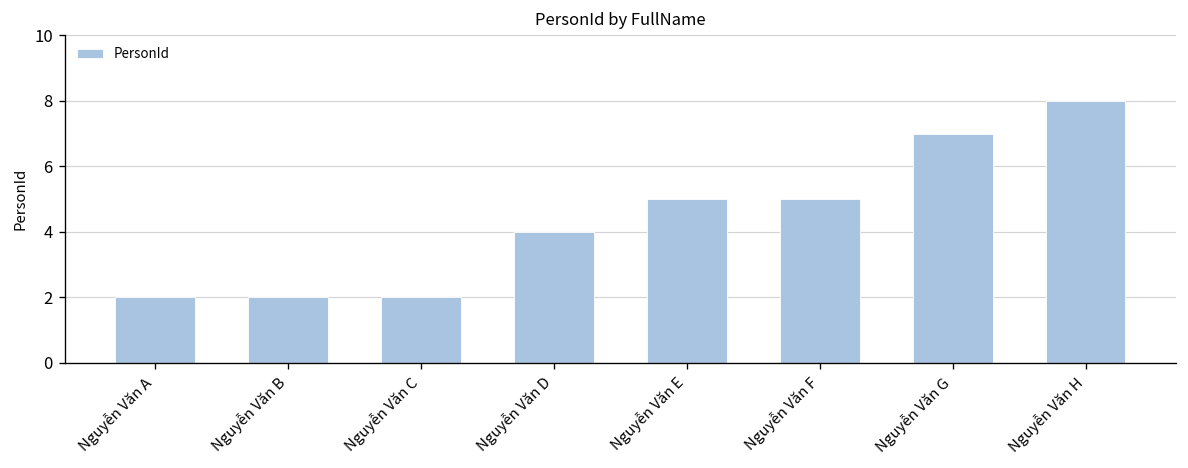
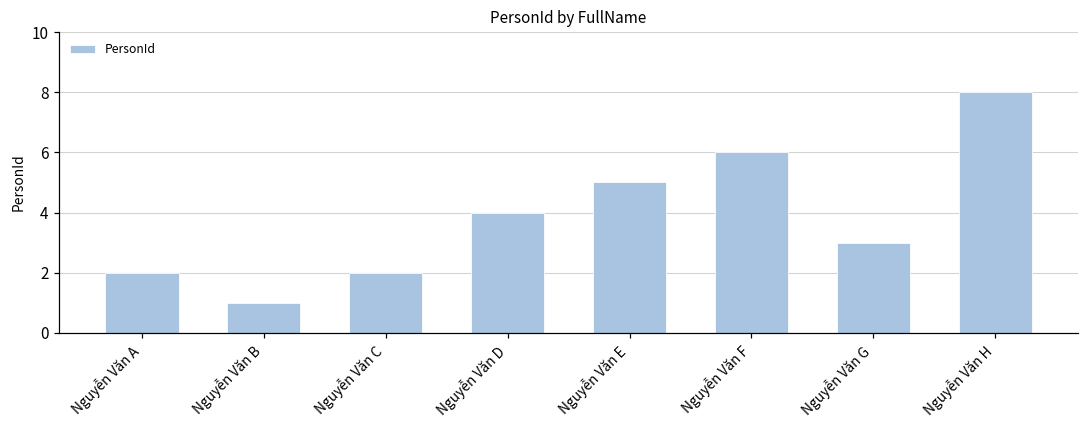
Nguyễn Văn B: 2 -> 1
Nguyễn Văn F: 5 -> 6
Nguyễn Văn G: 7 -> 3
